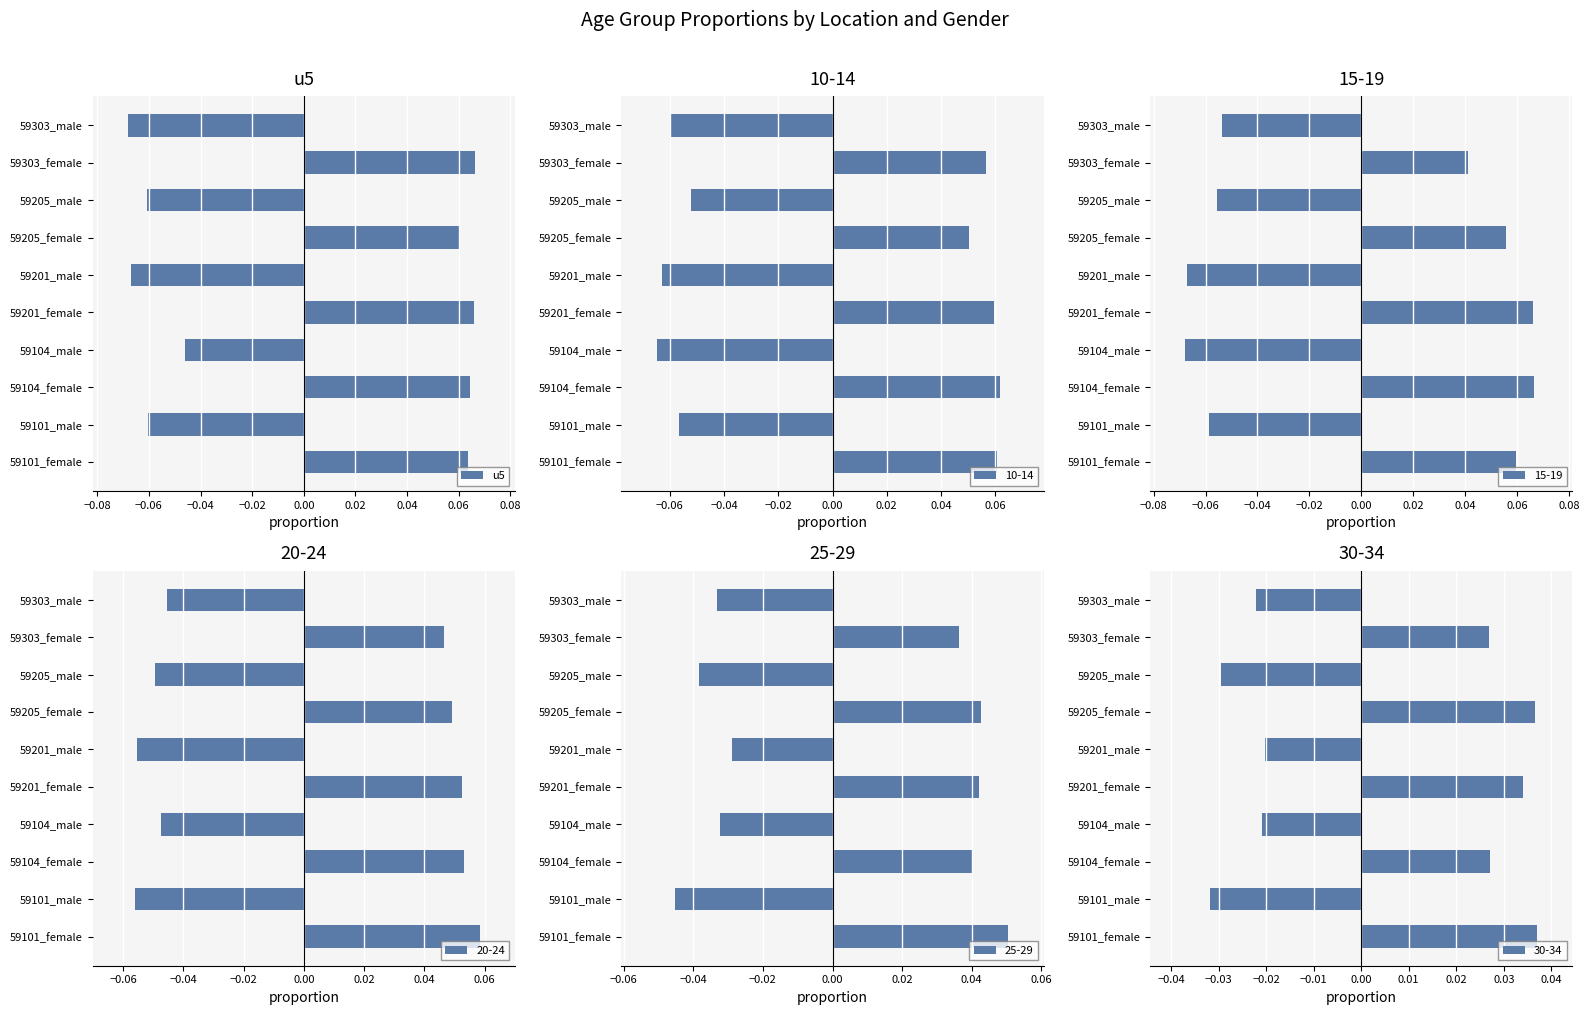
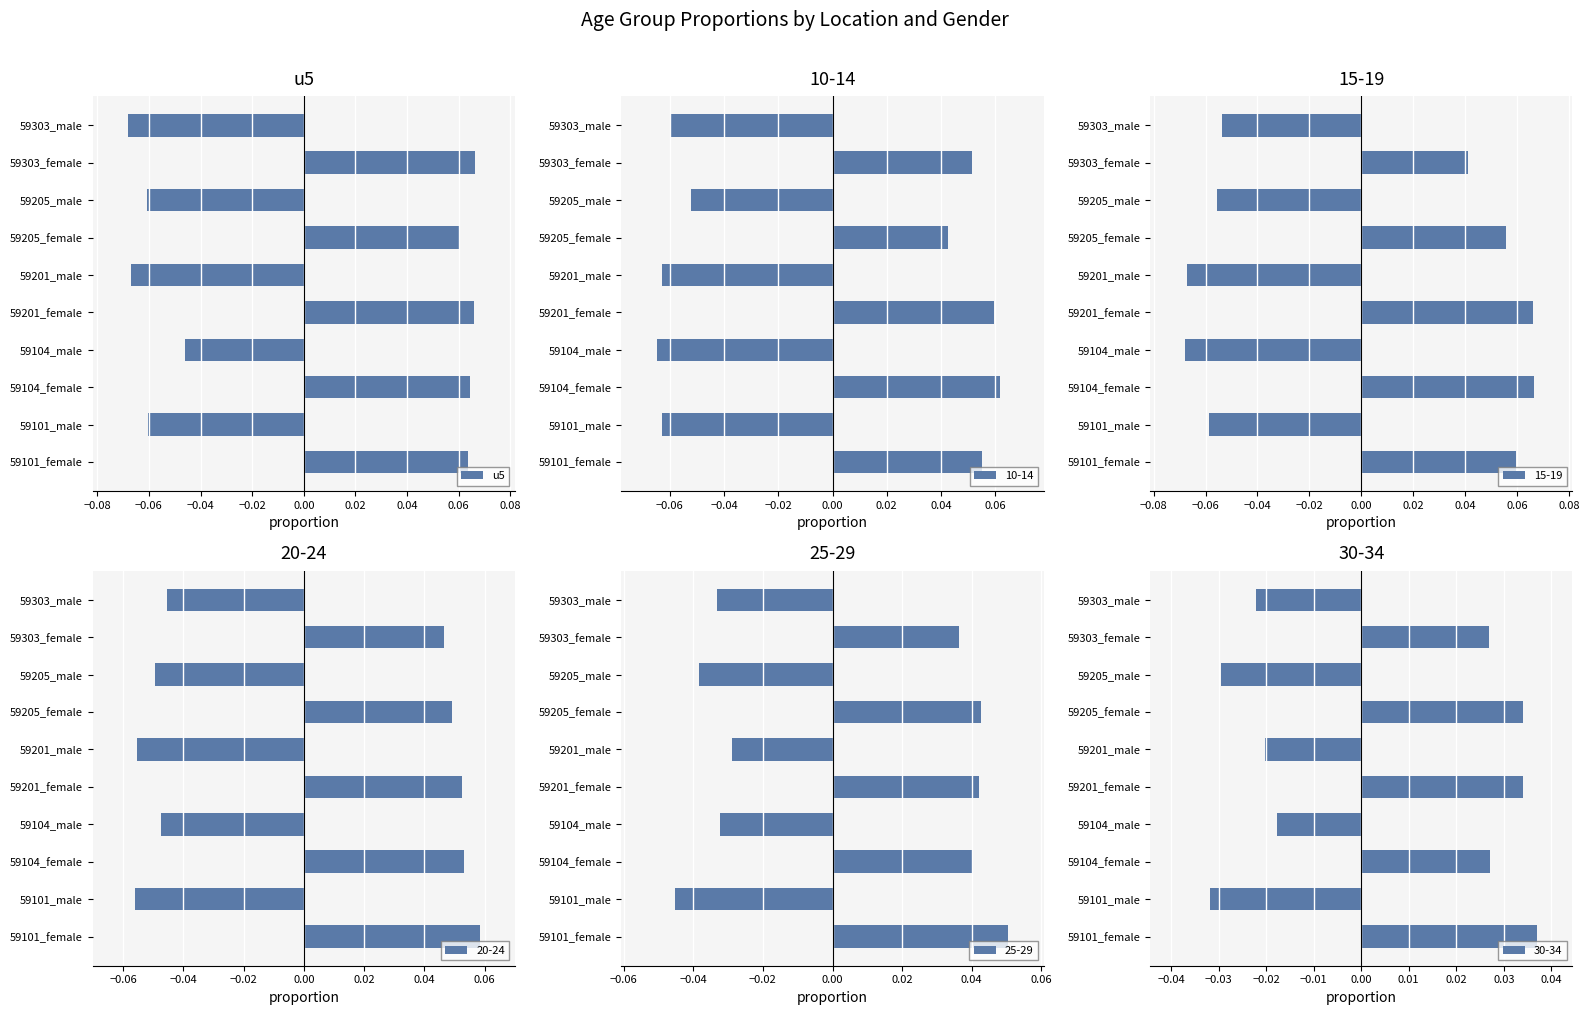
10-14, 59303_female: 0.057 -> 0.051
10-14, 59205_female: 0.050 -> 0.043
10-14, 59101_male: -0.057 -> -0.063
10-14, 59101_female: 0.061 -> 0.055
30-34, 59205_female: 0.037 -> 0.034
30-34, 59104_male: -0.021 -> -0.018
